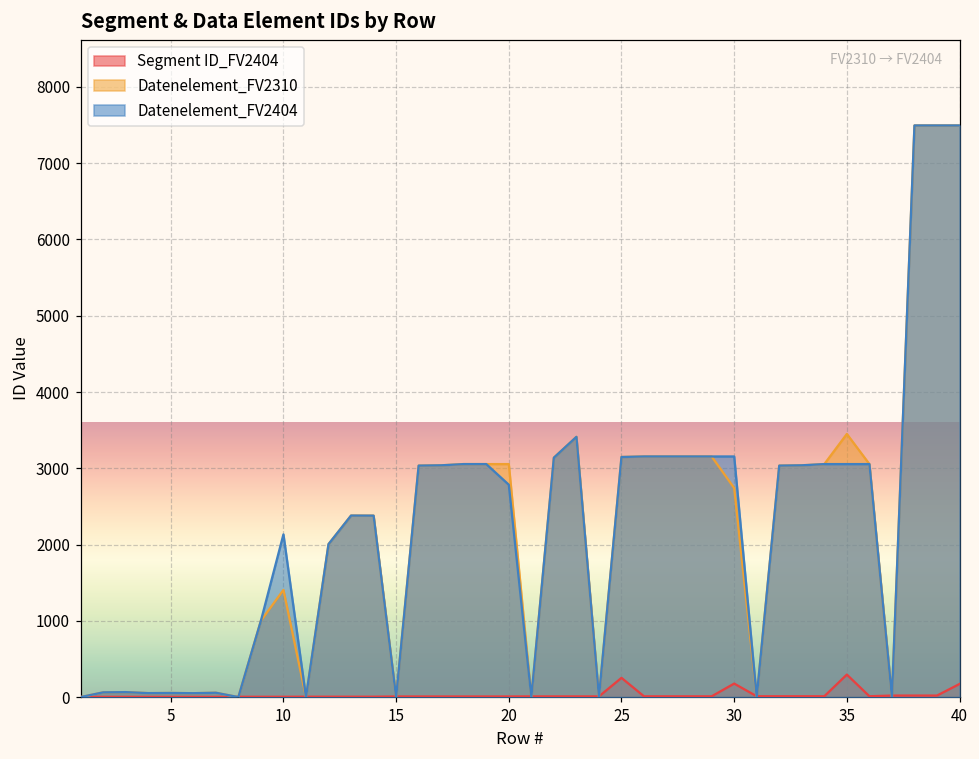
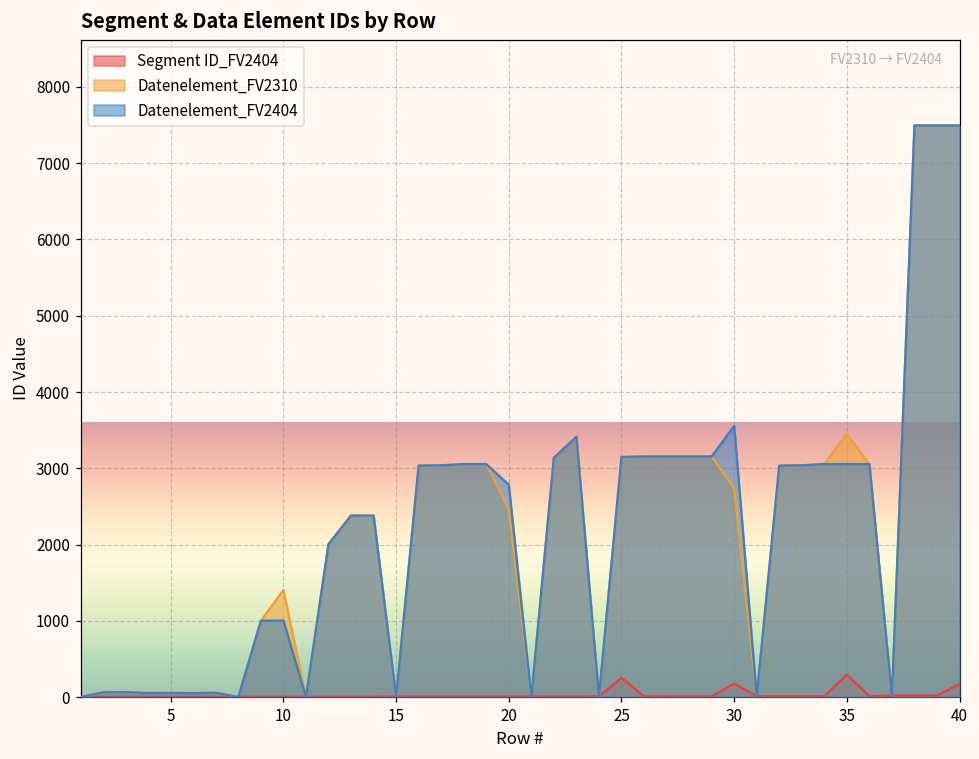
Datenelement_FV2404, 10: 2100 -> 1000
Datenelement_FV2310, 20: 3100 -> 2500
Datenelement_FV2404, 30: 3200 -> 3600
